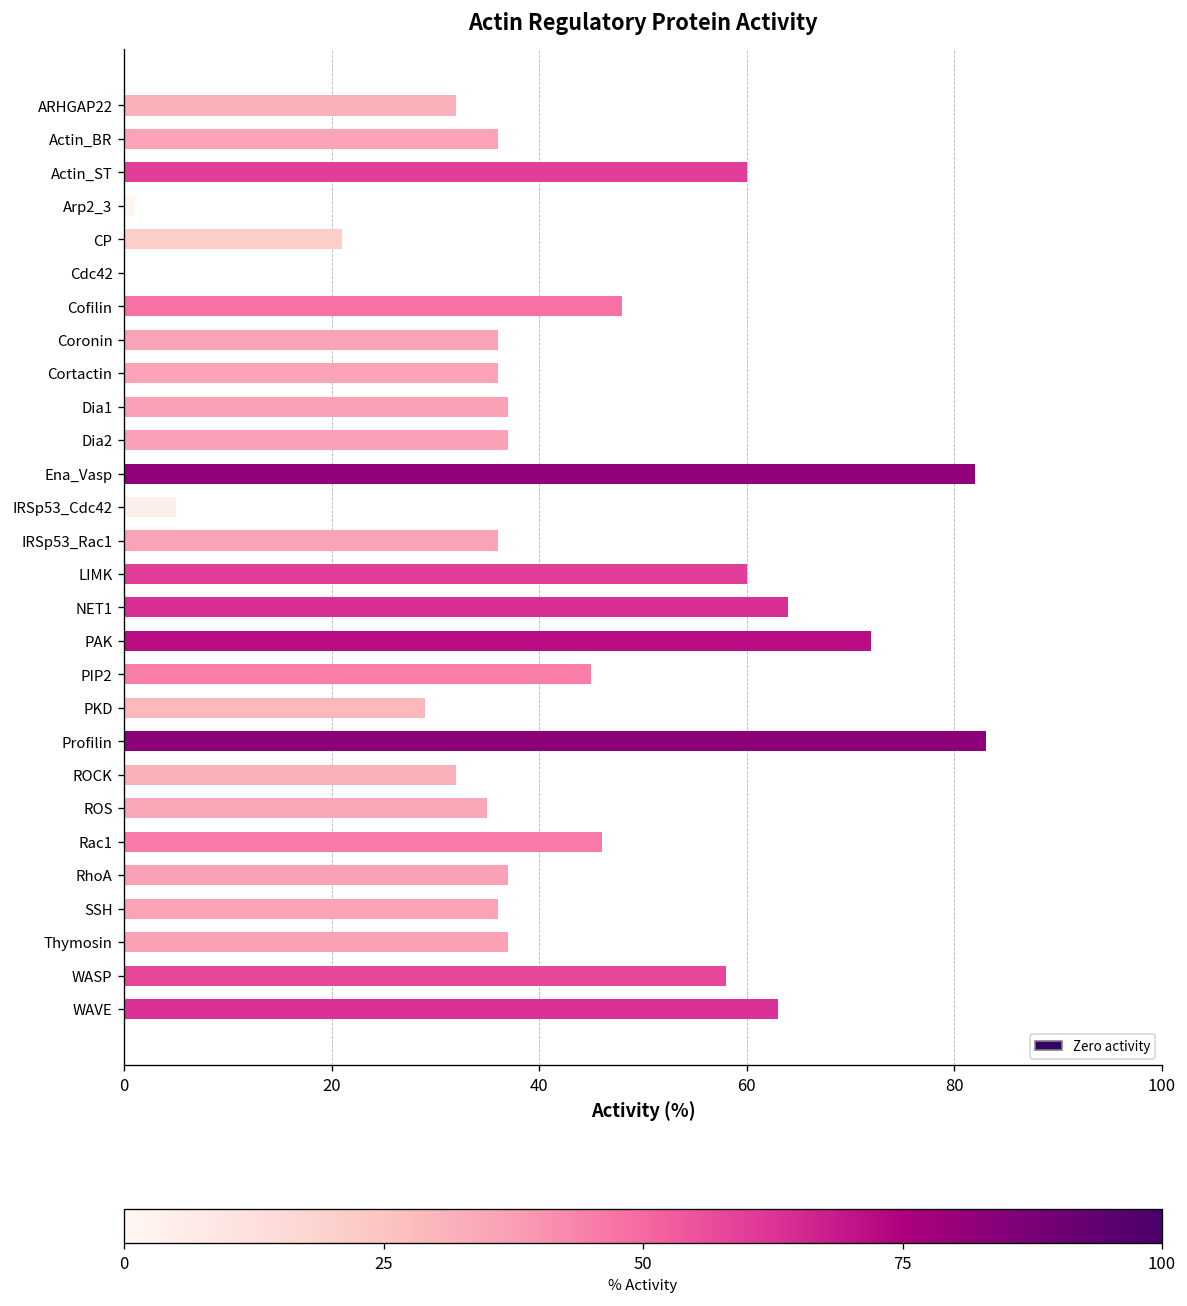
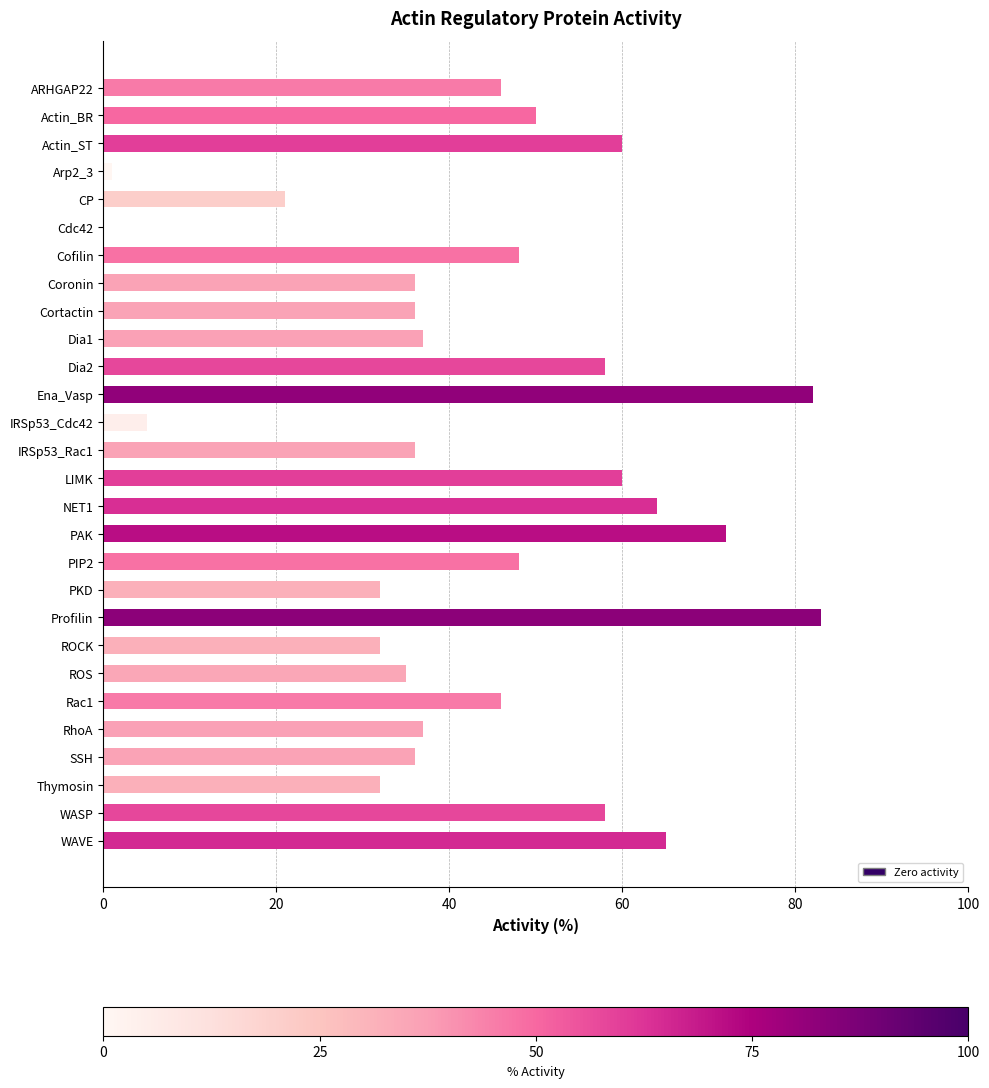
ARHGAP22: 32 -> 46
Actin_BR: 36 -> 50
Dia2: 37 -> 58
PIP2: 45 -> 48
PKD: 29 -> 32
Thymosin: 37 -> 32
WAVE: 63 -> 65
